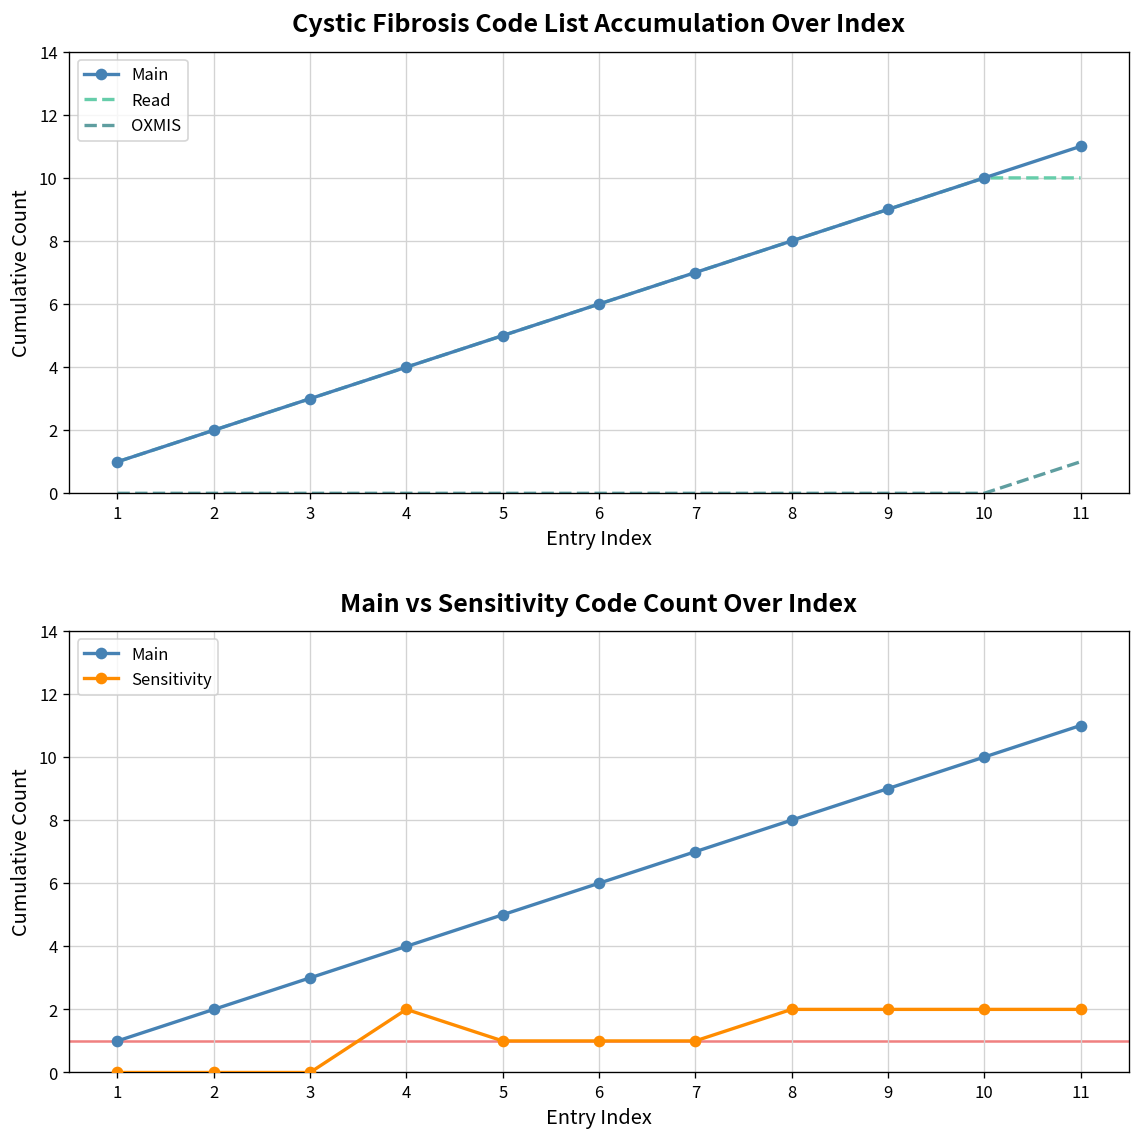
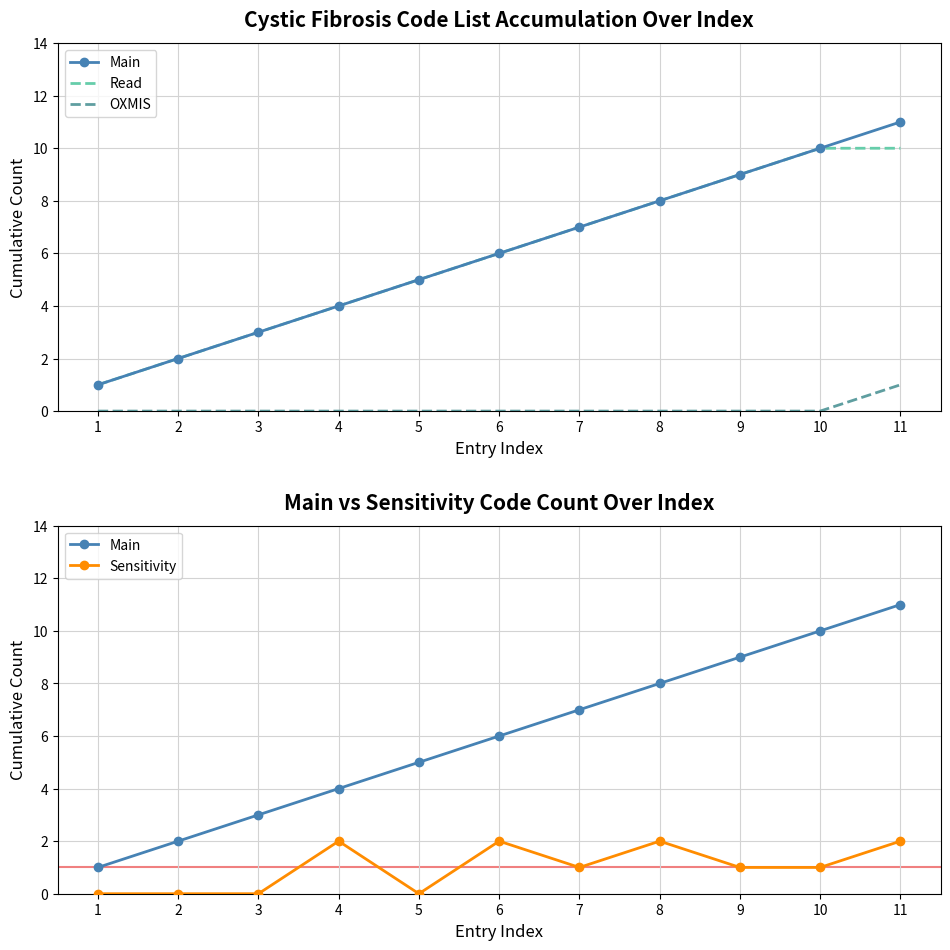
Main vs Sensitivity Code Count Over Index, Sensitivity, 5: 1 -> 0
Main vs Sensitivity Code Count Over Index, Sensitivity, 6: 1 -> 2
Main vs Sensitivity Code Count Over Index, Sensitivity, 9: 2 -> 1
Main vs Sensitivity Code Count Over Index, Sensitivity, 10: 2 -> 1
